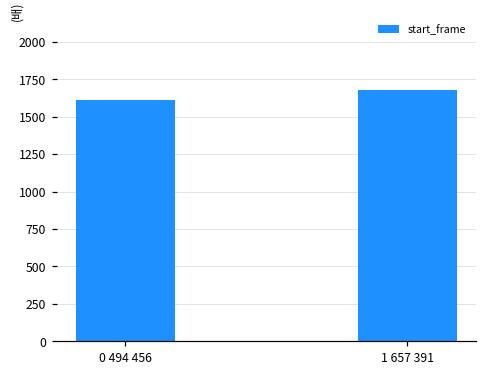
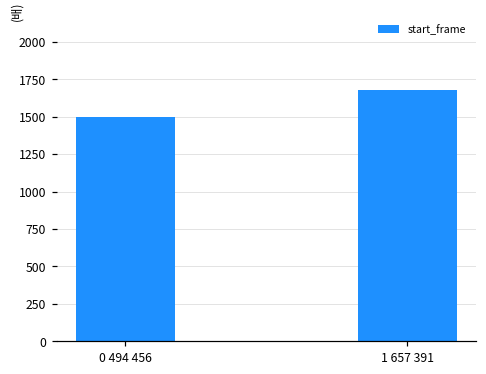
0 494 456: 1610 -> 1500
